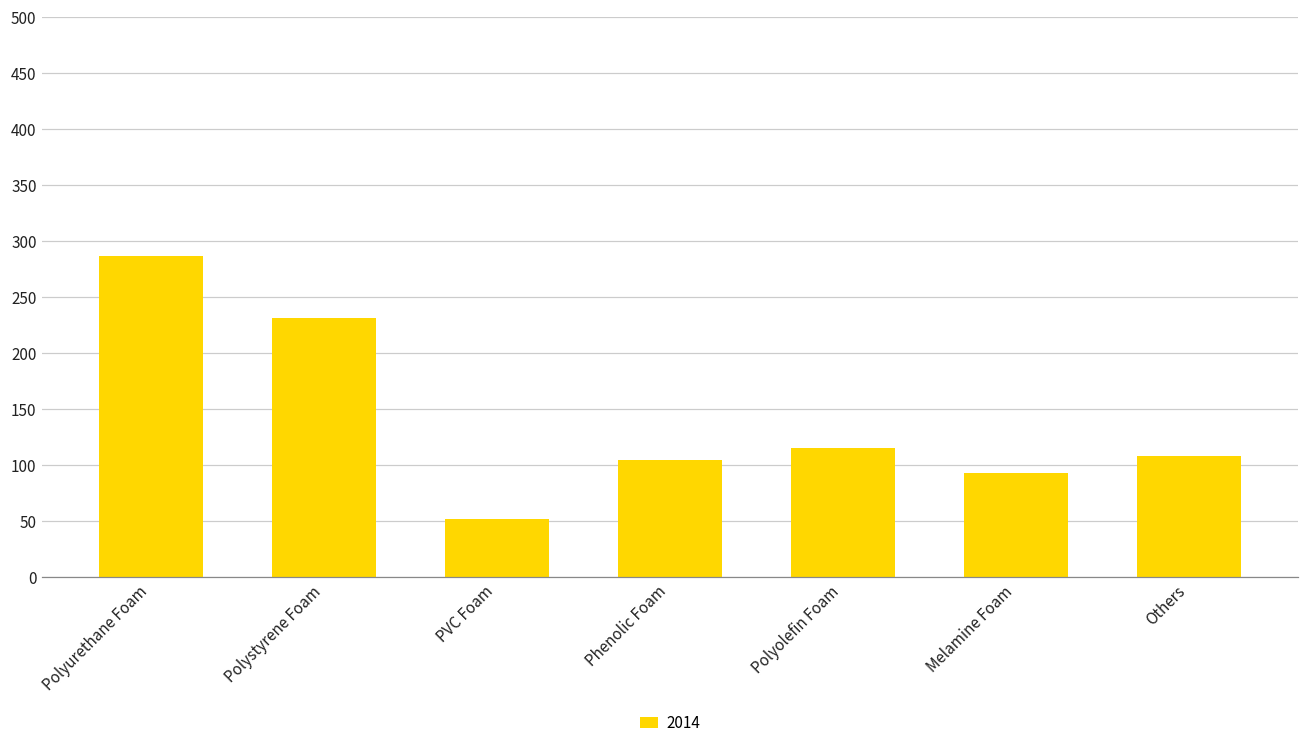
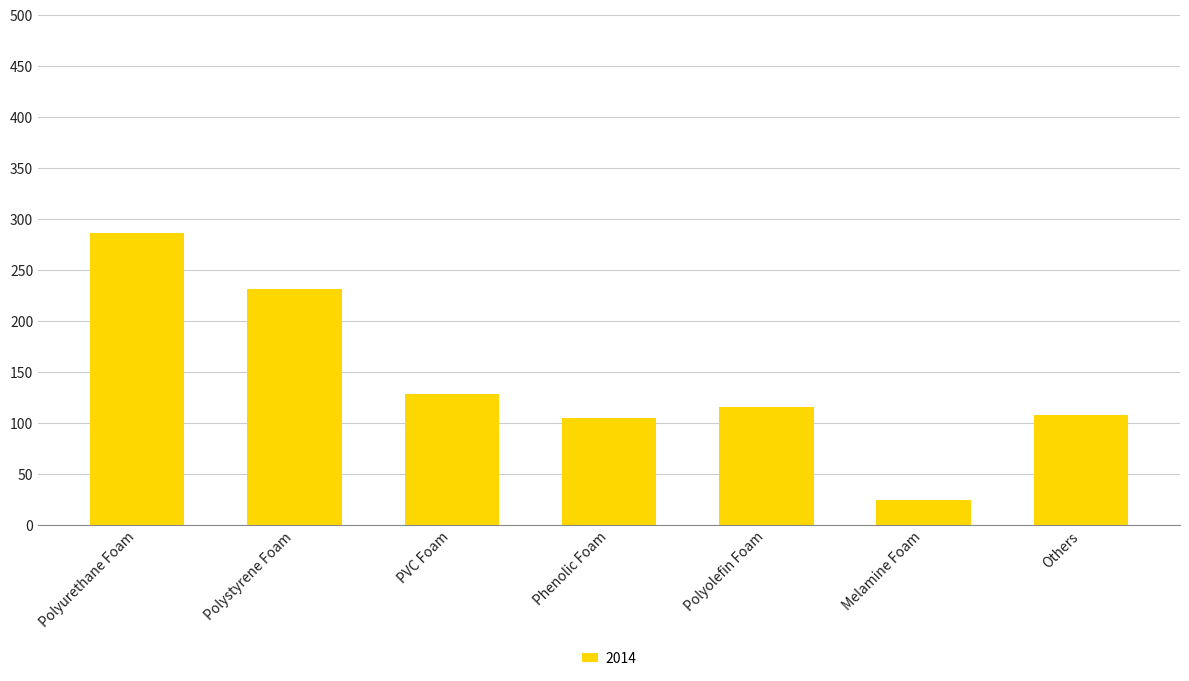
PVC Foam: 52 -> 128
Melamine Foam: 93 -> 24
